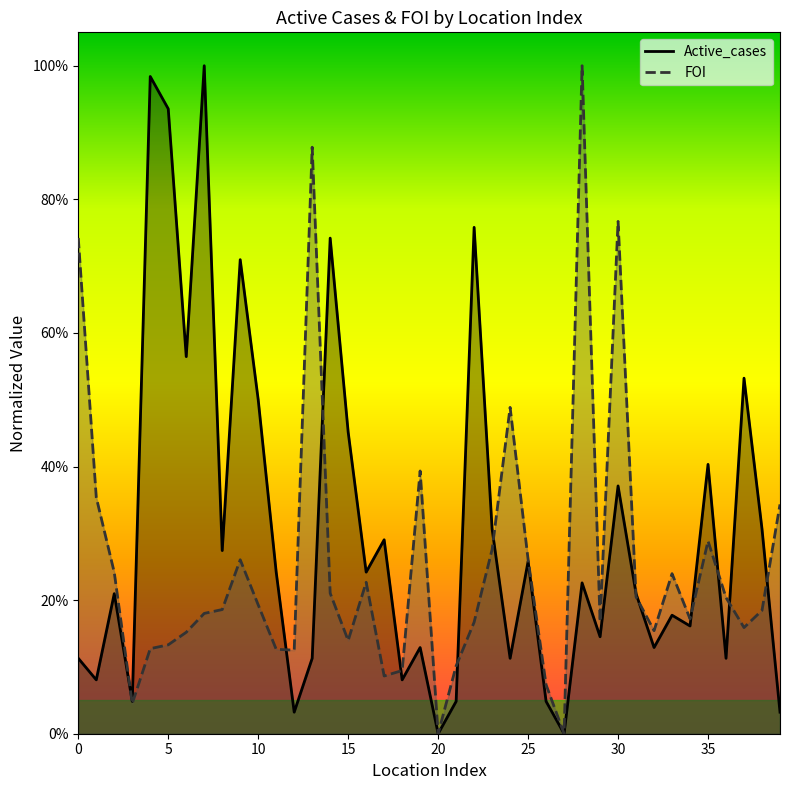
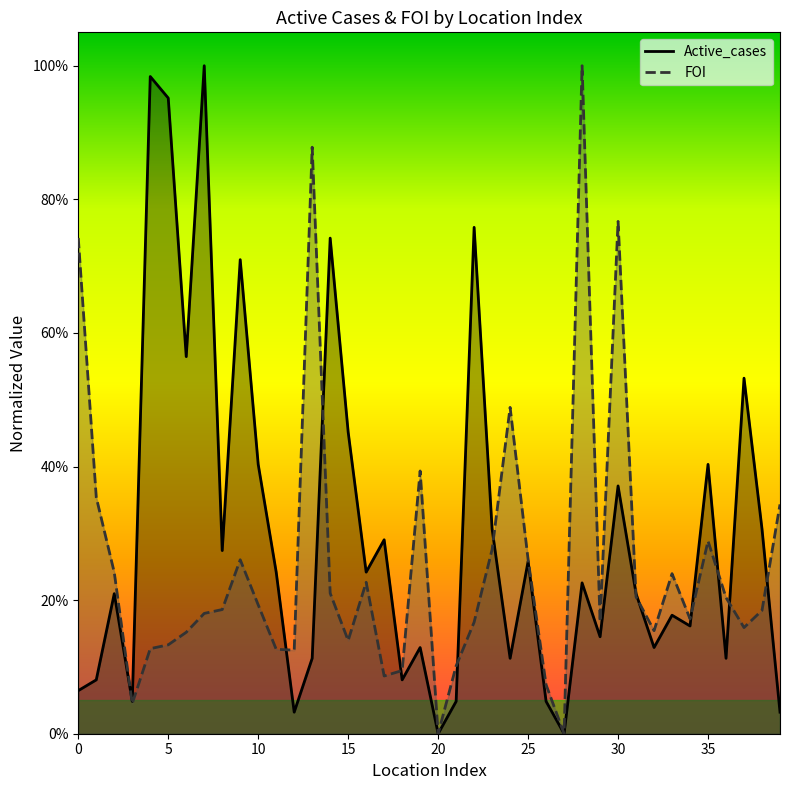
Active_cases, 0: 11% -> 6%
Active_cases, 5: 94% -> 95%
Active_cases, 10: 50% -> 40%
